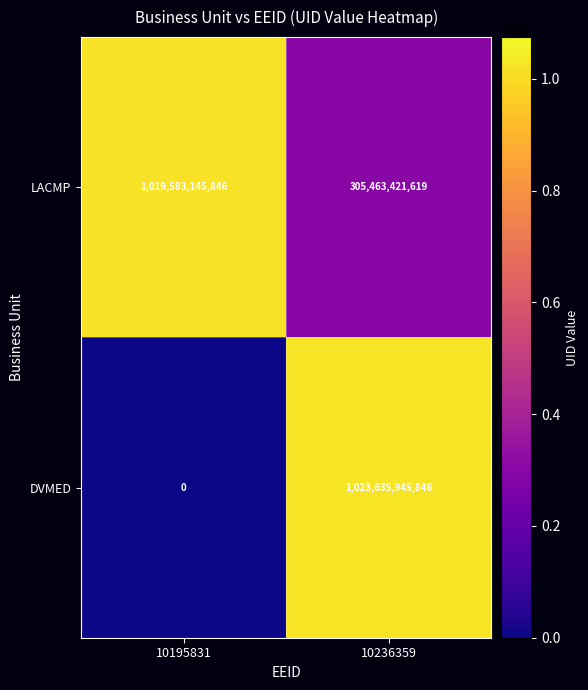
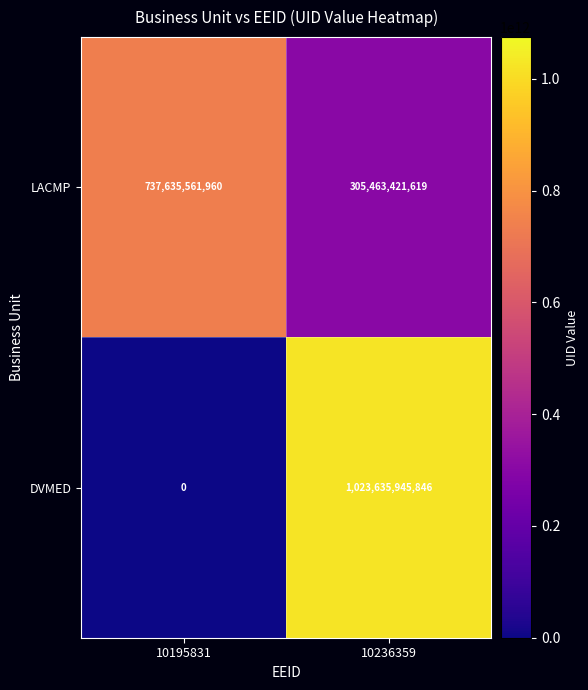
LACMP, 10195831: 1,019,583,145,846 -> 737,635,561,960
